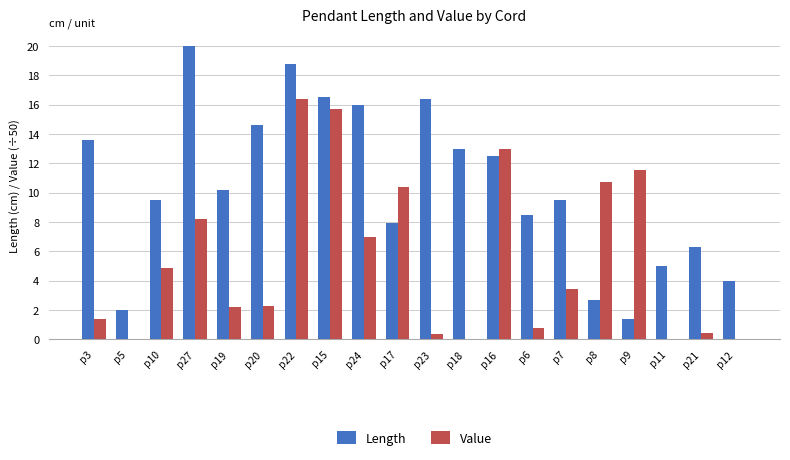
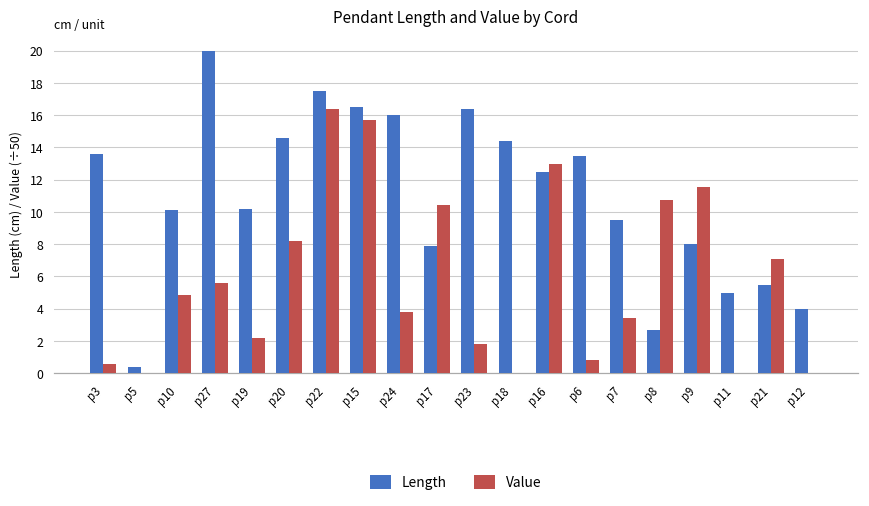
Value, p3: 1.4 -> 0.5
Length, p5: 2.0 -> 0.4
Length, p10: 9.5 -> 10.1
Value, p27: 8.2 -> 5.6
Value, p20: 2.2 -> 8.2
Length, p22: 18.8 -> 17.5
Value, p24: 7.0 -> 3.8
Value, p23: 0.4 -> 1.8
Length, p18: 13.0 -> 14.4
Length, p6: 8.5 -> 13.5
Length, p9: 1.4 -> 8.0
Length, p21: 6.3 -> 5.5
Value, p21: 0.4 -> 7.1
